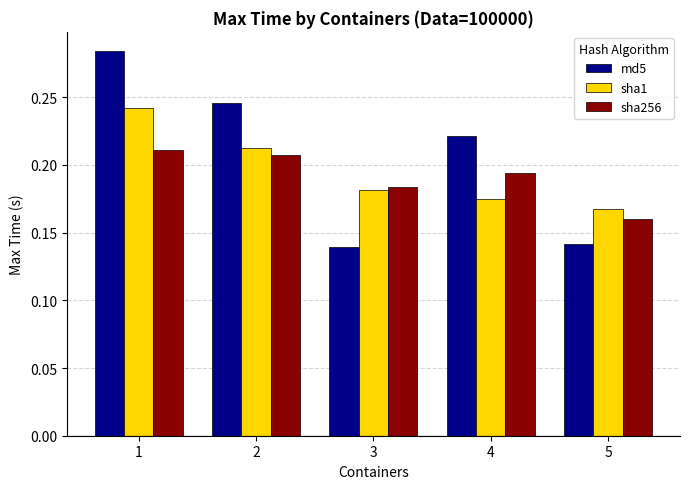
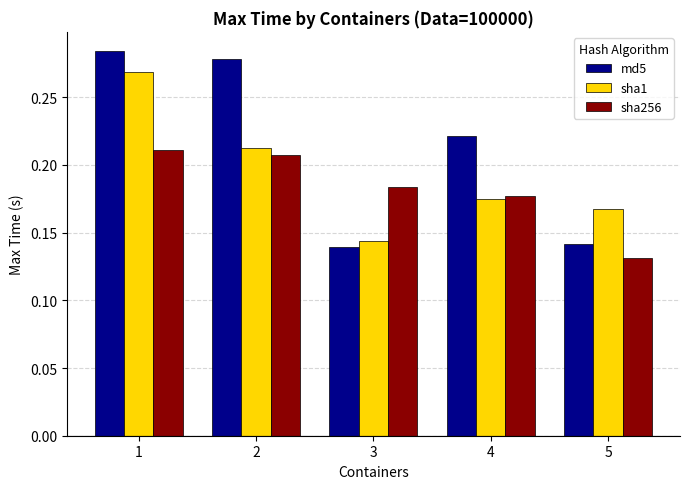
sha1, 1: 0.242 -> 0.269
md5, 2: 0.246 -> 0.278
sha1, 3: 0.181 -> 0.144
sha256, 4: 0.194 -> 0.177
sha256, 5: 0.160 -> 0.131
